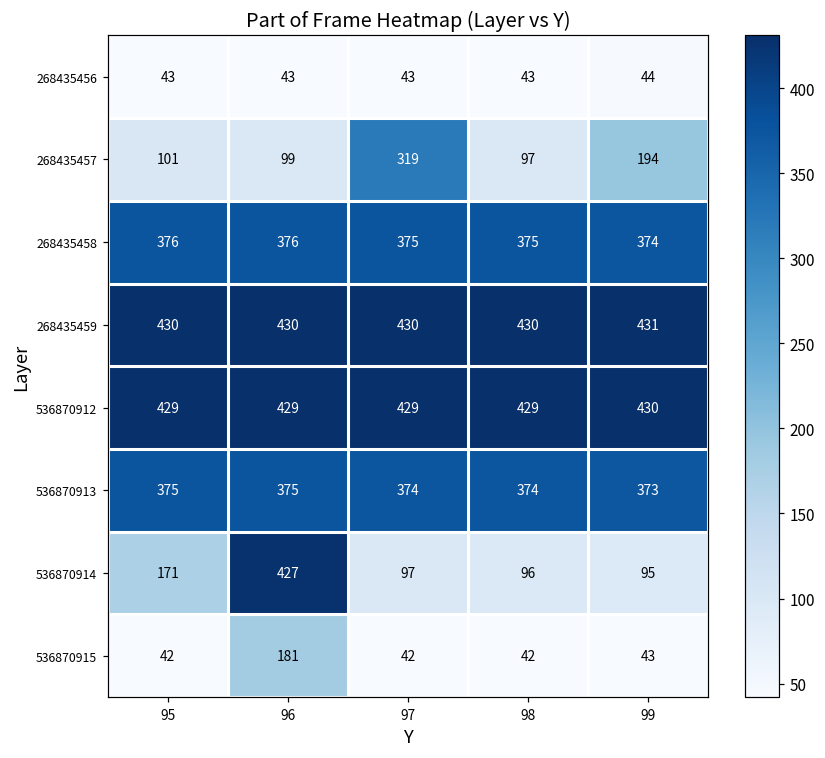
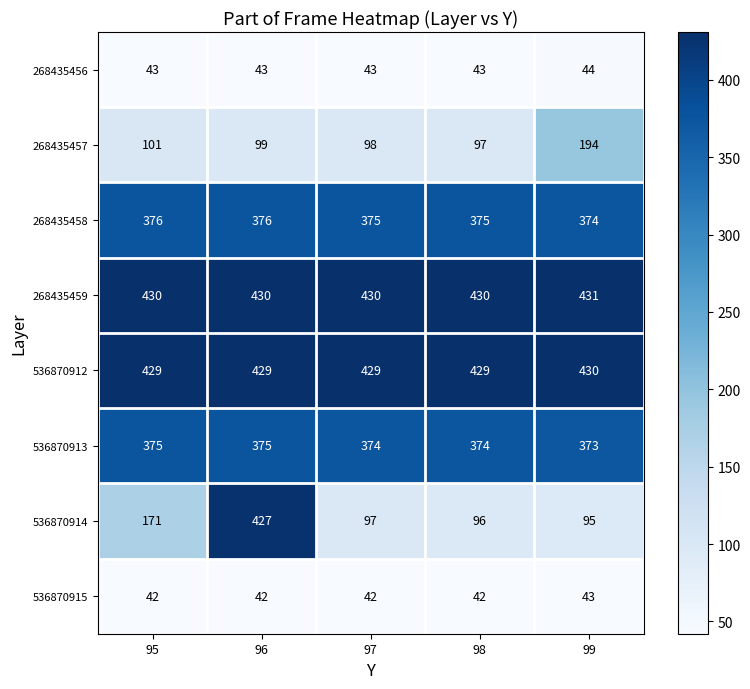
268435457, 97: 319 -> 98
536870915, 96: 181 -> 42
